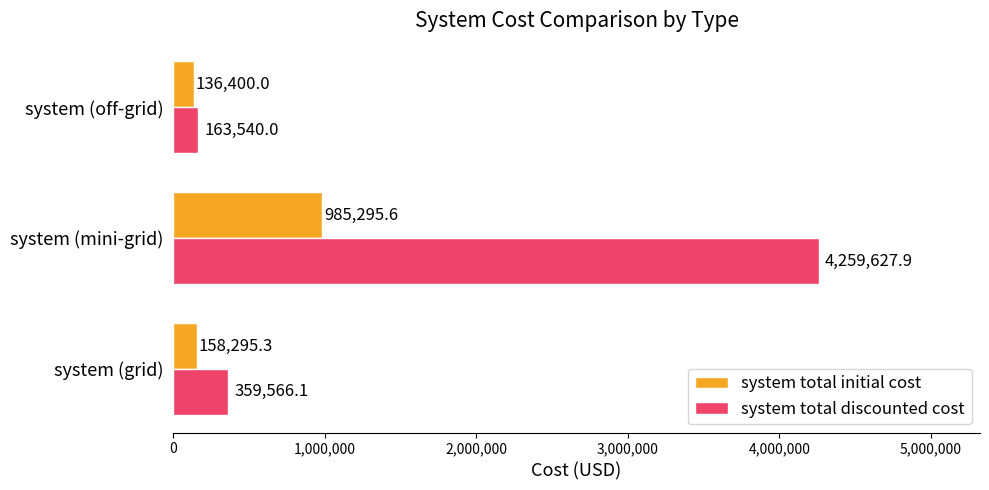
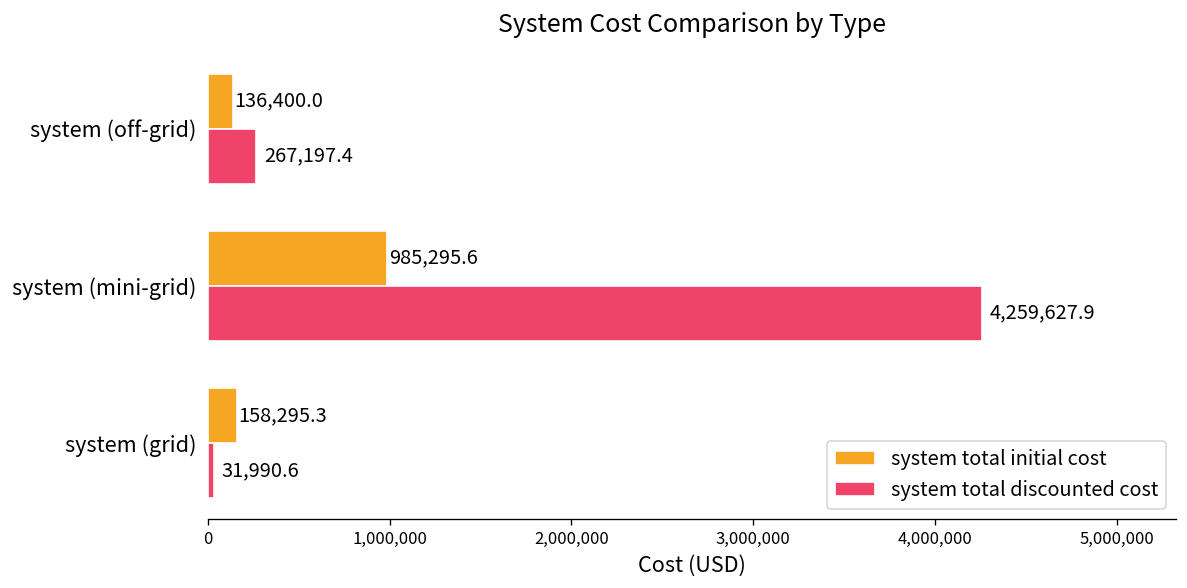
system total discounted cost, system (off-grid): 163,540.0 -> 267,197.4
system total discounted cost, system (grid): 359,566.1 -> 31,990.6
